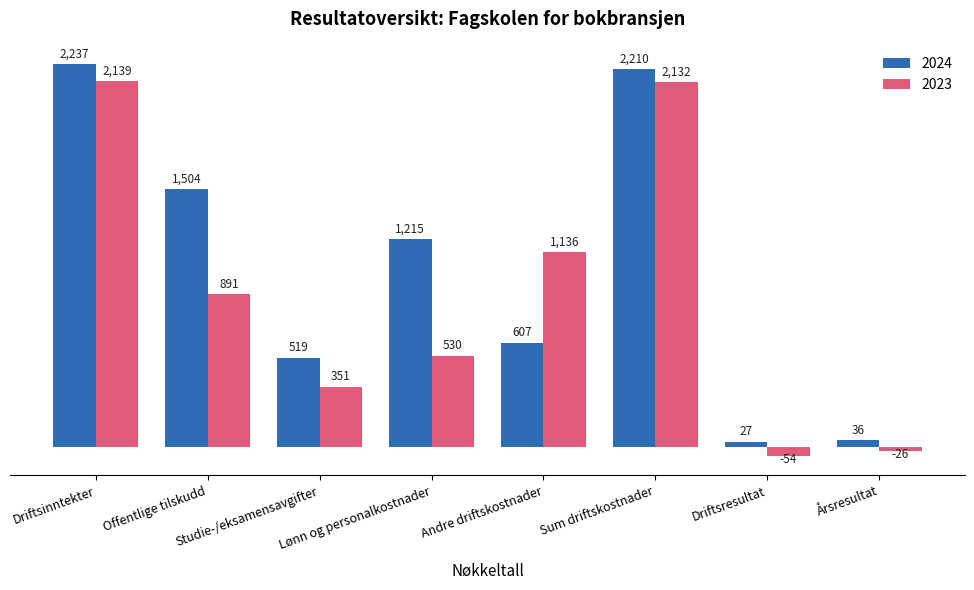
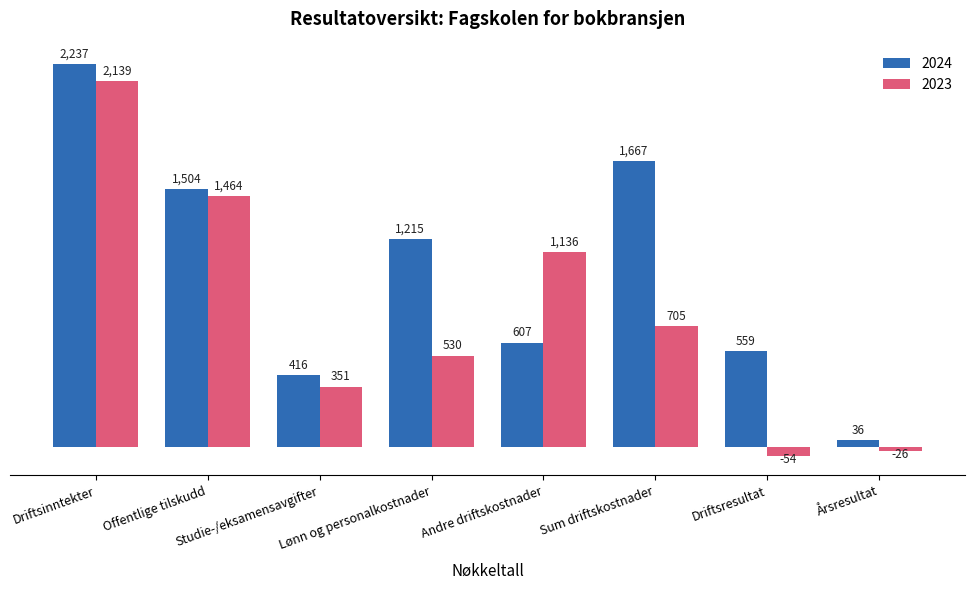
2023, Offentlige tilskudd: 891 -> 1,464
2024, Studie-/eksamensavgifter: 519 -> 416
2024, Sum driftskostnader: 2,210 -> 1,667
2023, Sum driftskostnader: 2,132 -> 705
2024, Driftsresultat: 27 -> 559
